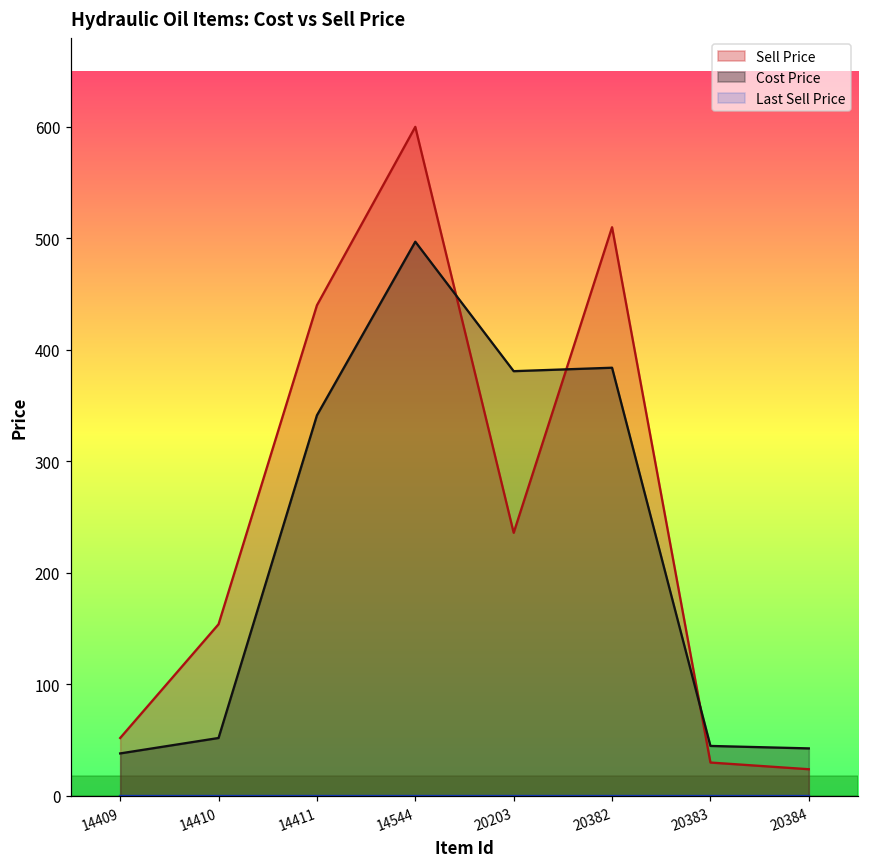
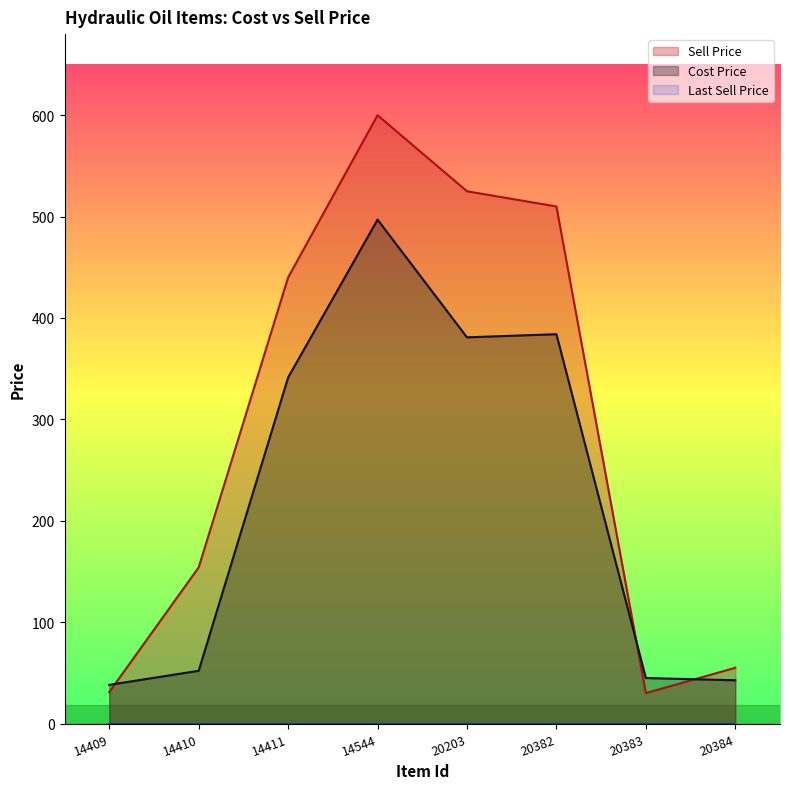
Sell Price, 14409: 52 -> 31
Sell Price, 20203: 236 -> 525
Sell Price, 20384: 24 -> 55
